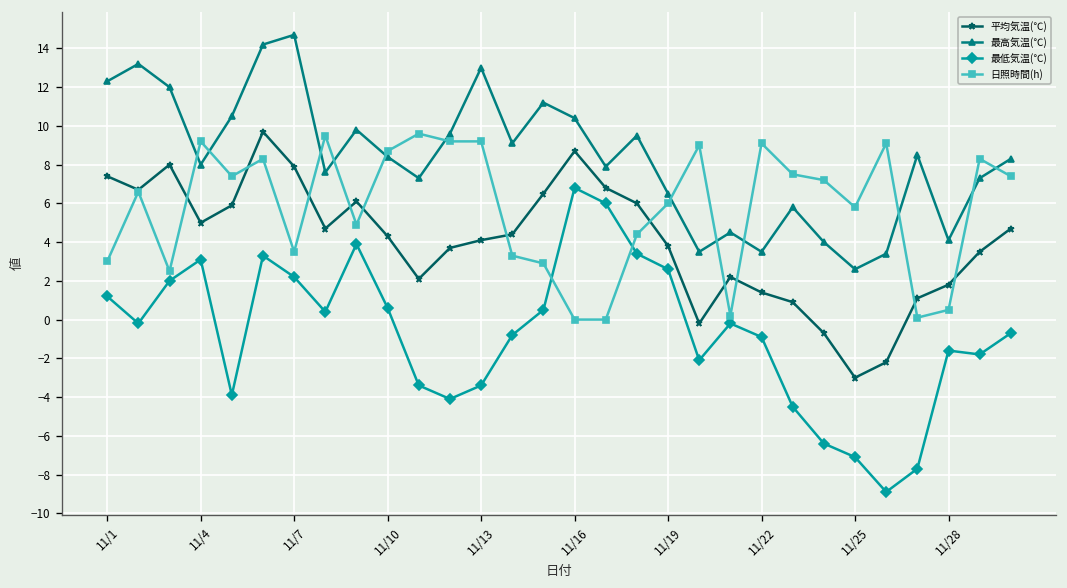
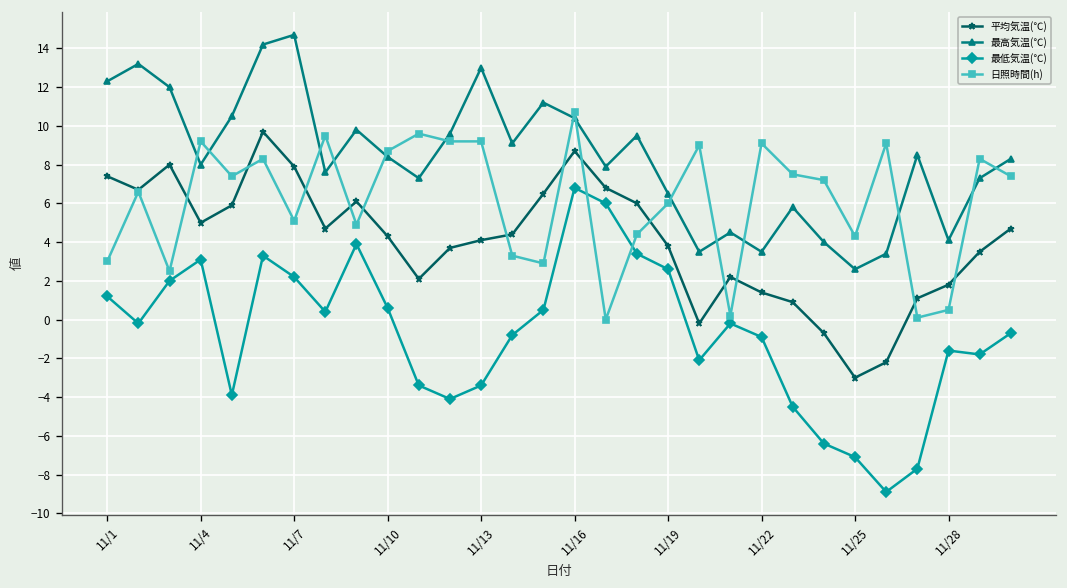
日照時間(h), 11/7: 3.5 -> 5.1
日照時間(h), 11/16: 0.0 -> 10.7
日照時間(h), 11/25: 5.8 -> 4.3
